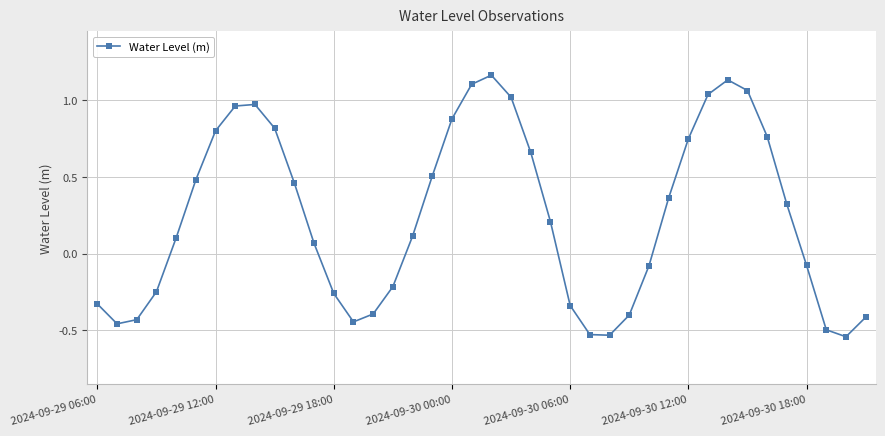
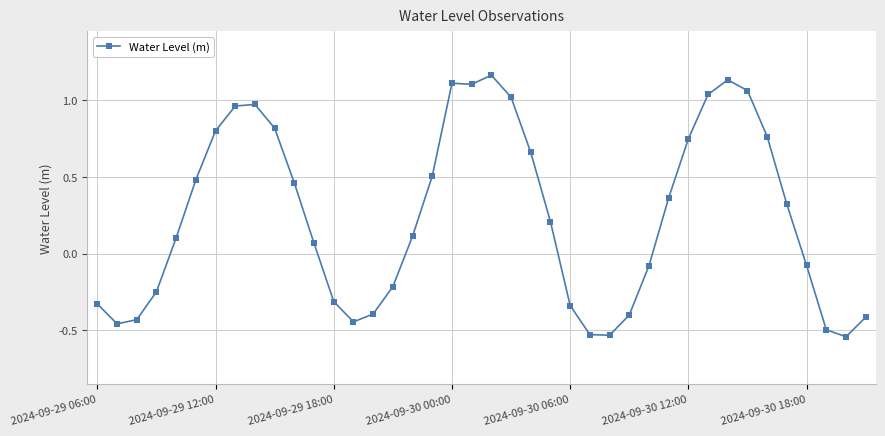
2024-09-29 18:00: -0.26 -> -0.31
2024-09-30 00:00: 0.88 -> 1.11
